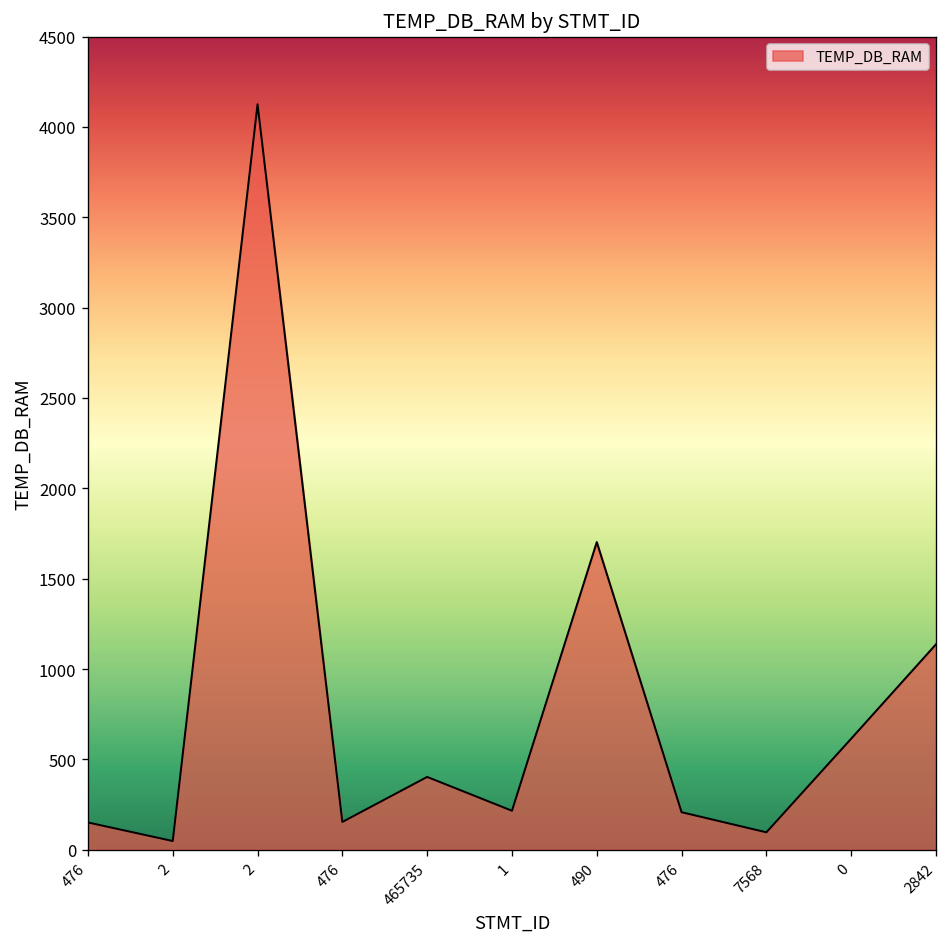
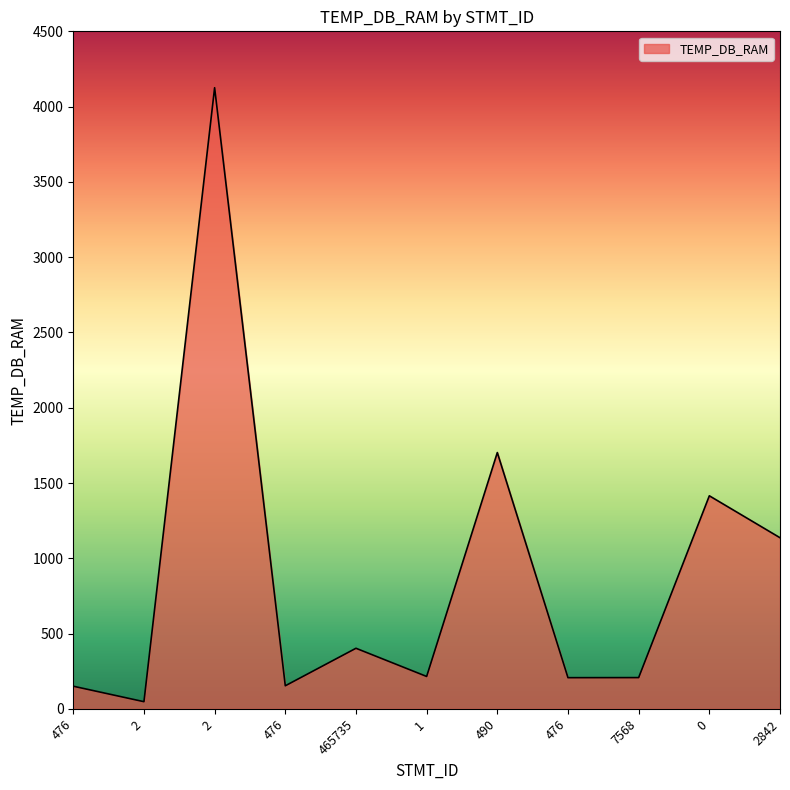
7568: 100 -> 210
0: 610 -> 1420
